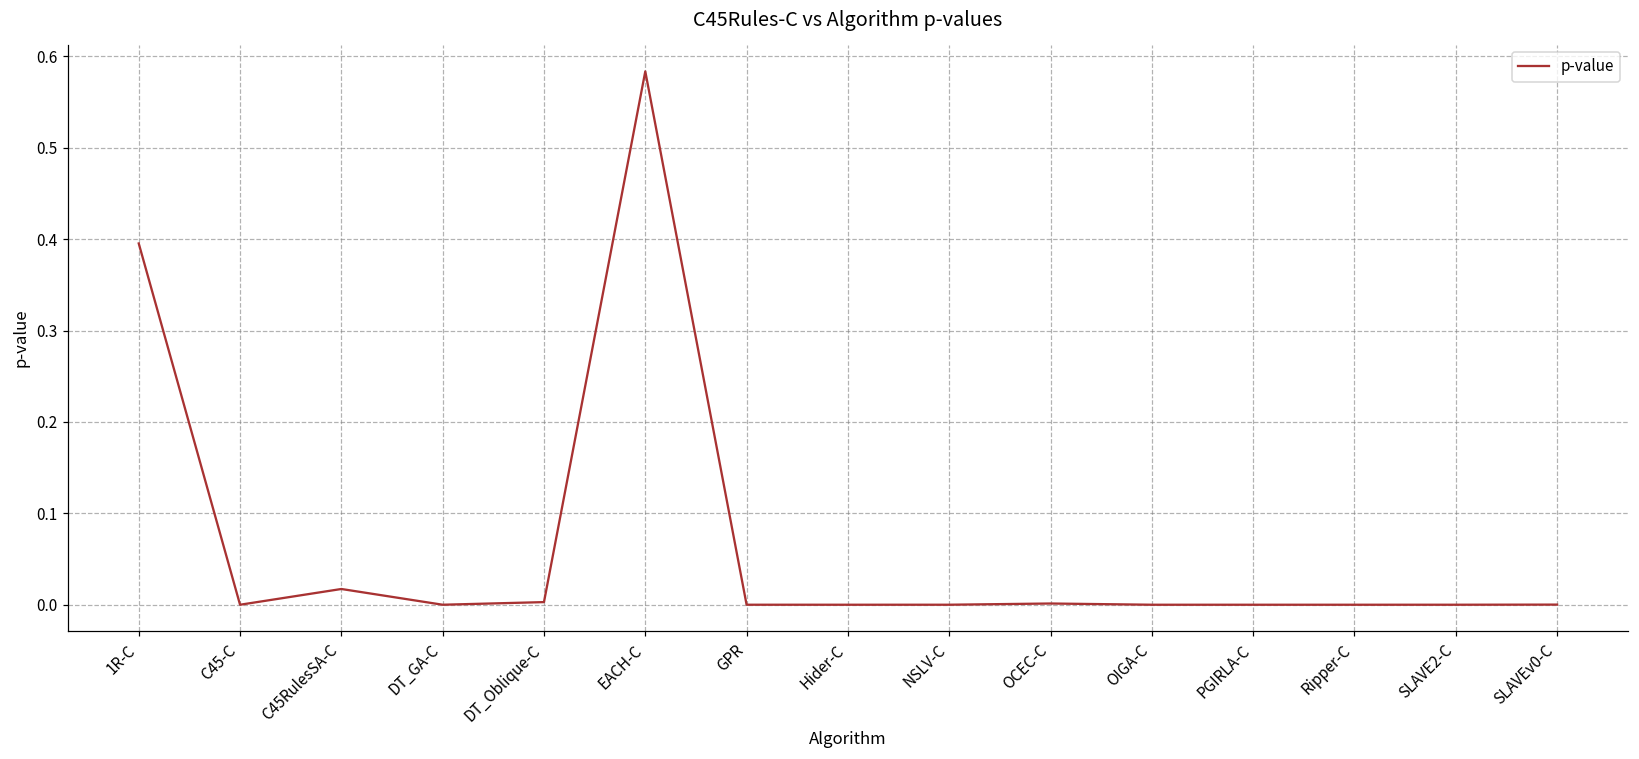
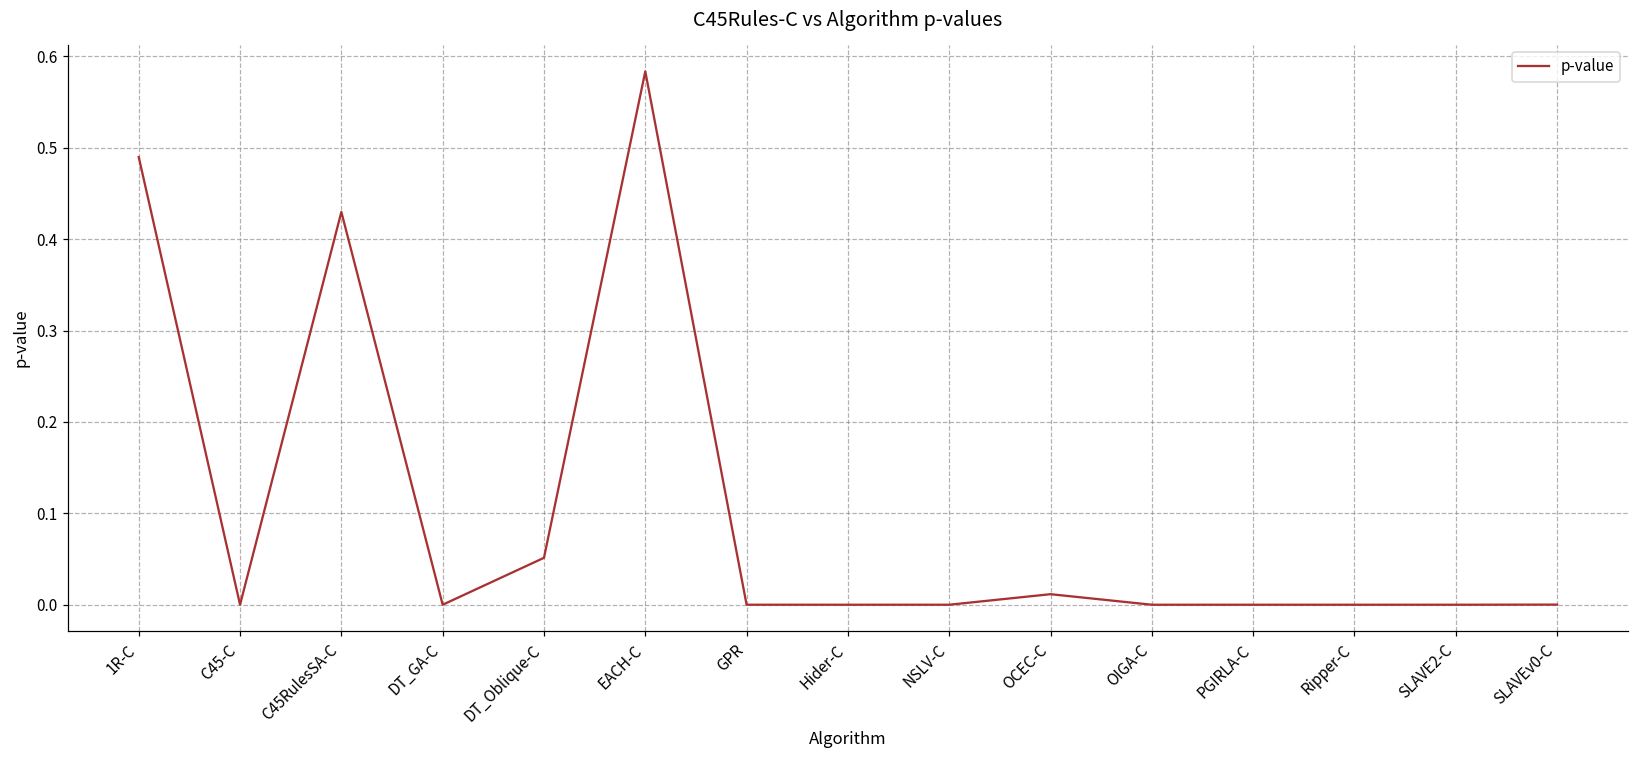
1R-C: 0.40 -> 0.49
C45RulesSA-C: 0.02 -> 0.43
DT_Oblique-C: 0.00 -> 0.05
OCEC-C: 0.00 -> 0.01
